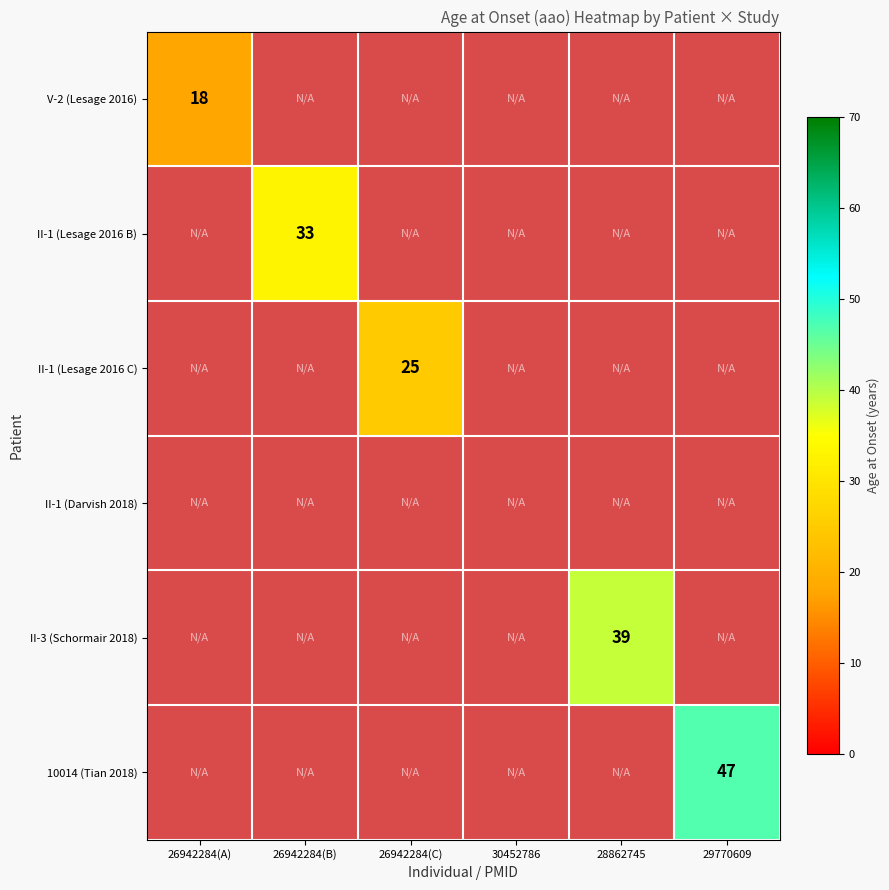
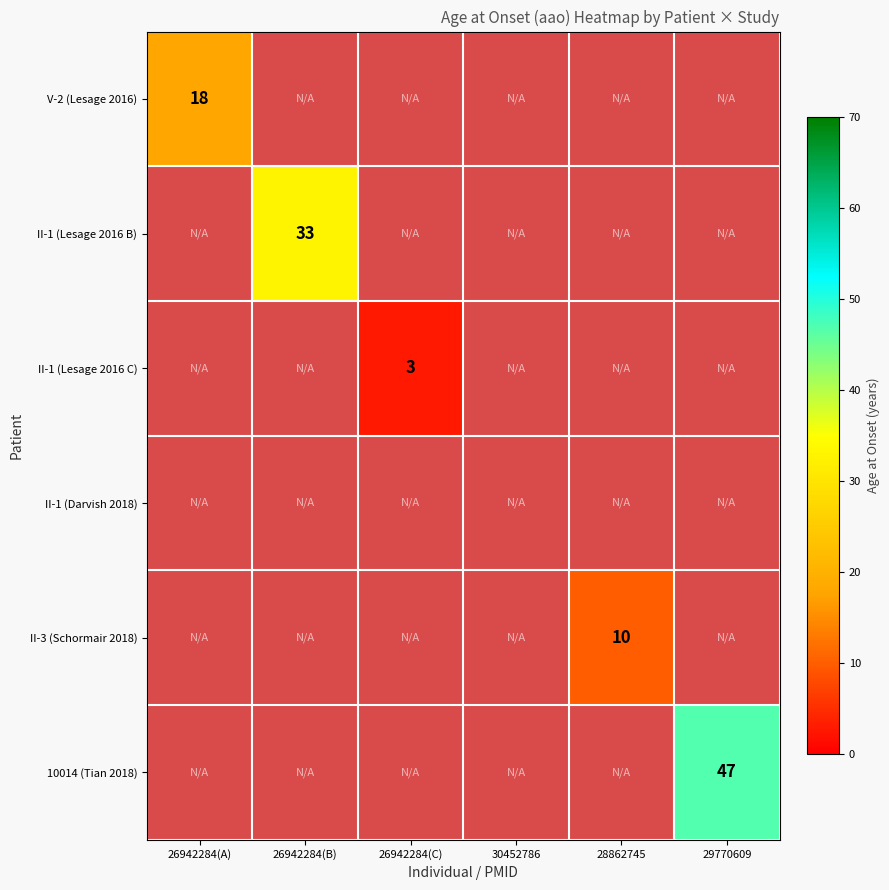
II-1 (Lesage 2016 C), 26942284(C): 25 -> 3
II-3 (Schormair 2018), 28862745: 39 -> 10
